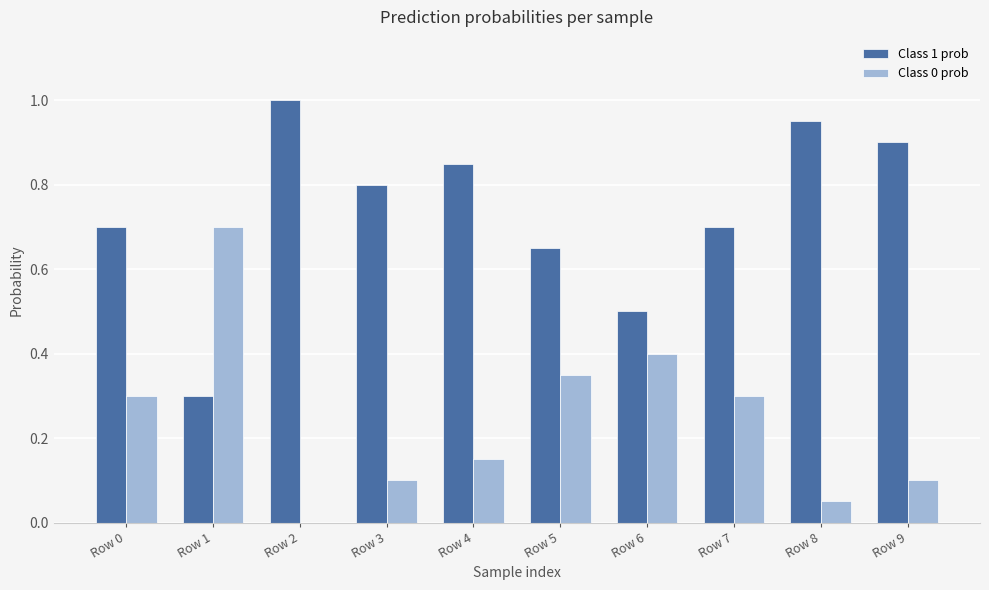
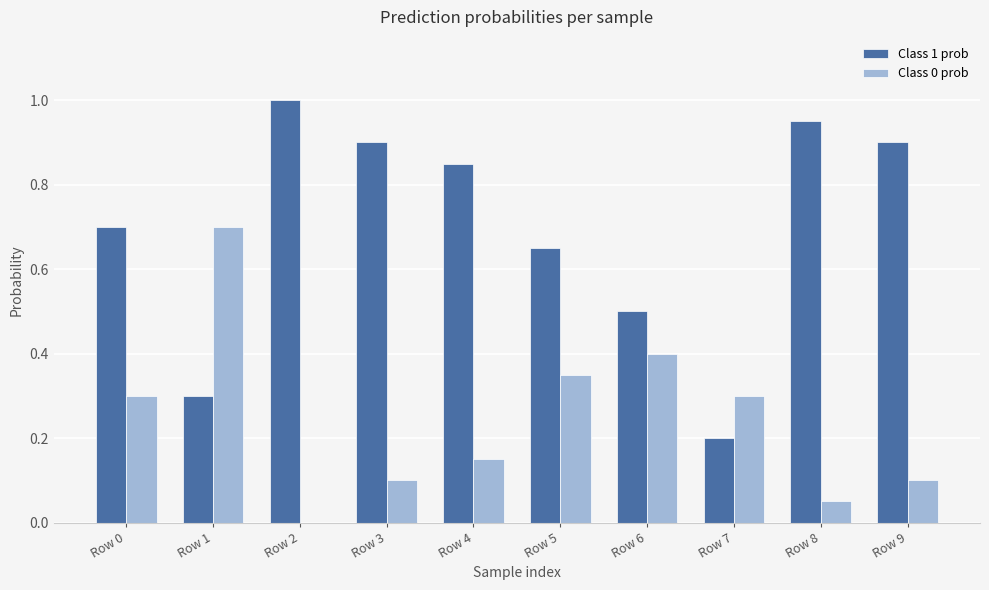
Class 1 prob, Row 3: 0.8 -> 0.9
Class 1 prob, Row 7: 0.7 -> 0.2
